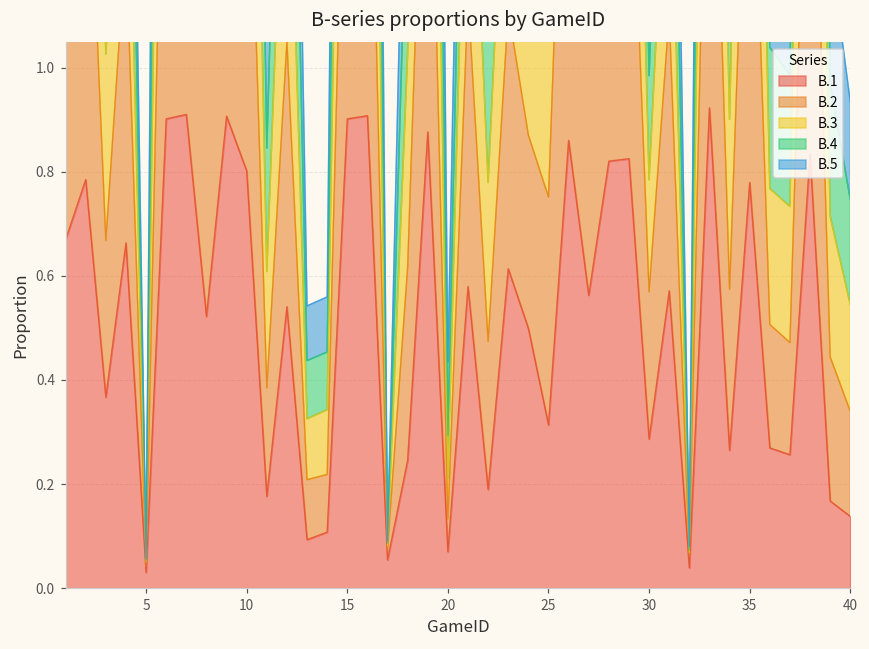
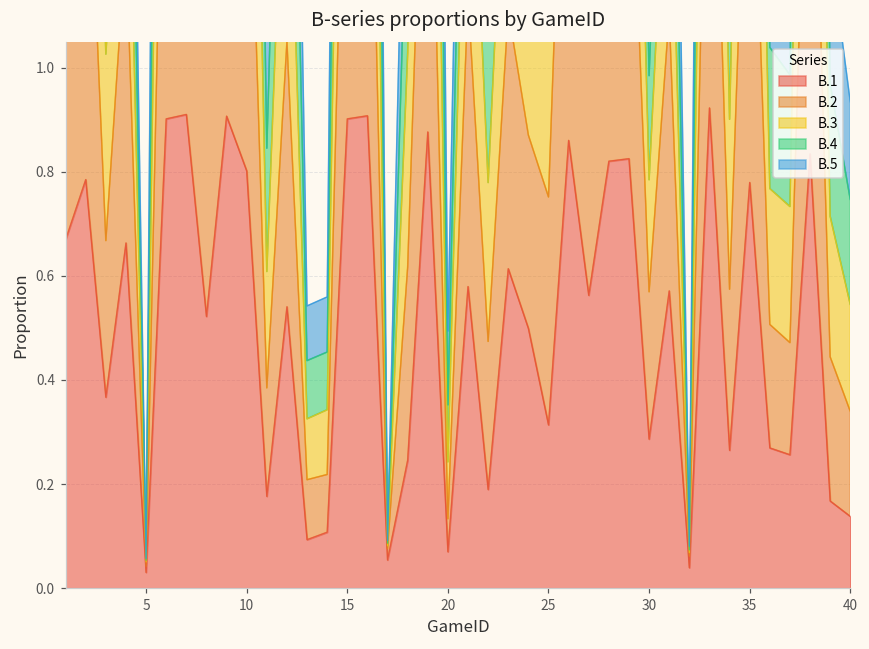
B.3, 20: 0.08 -> 0.11
B.4, 20: 0.08 -> 0.11
